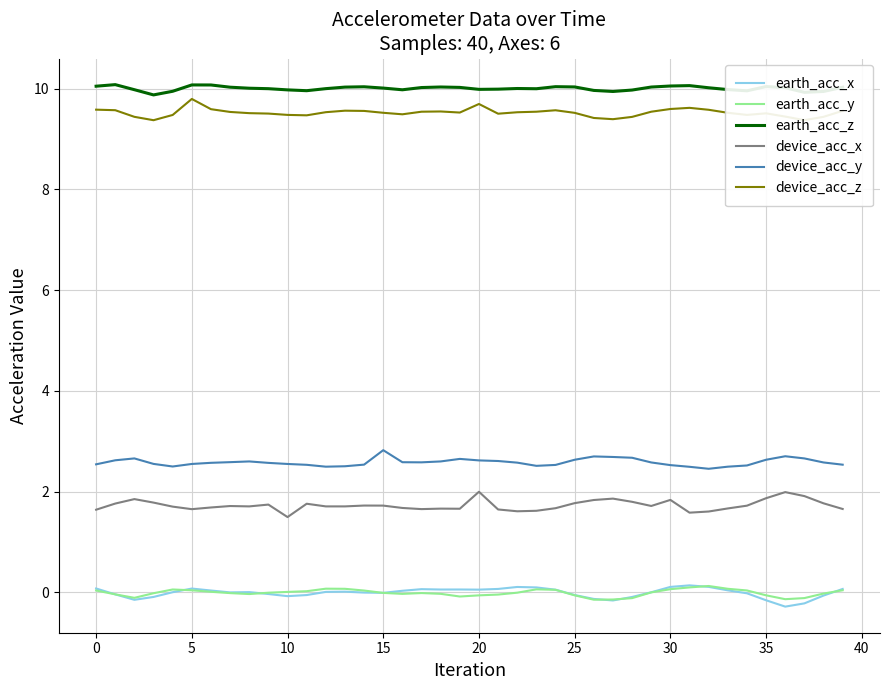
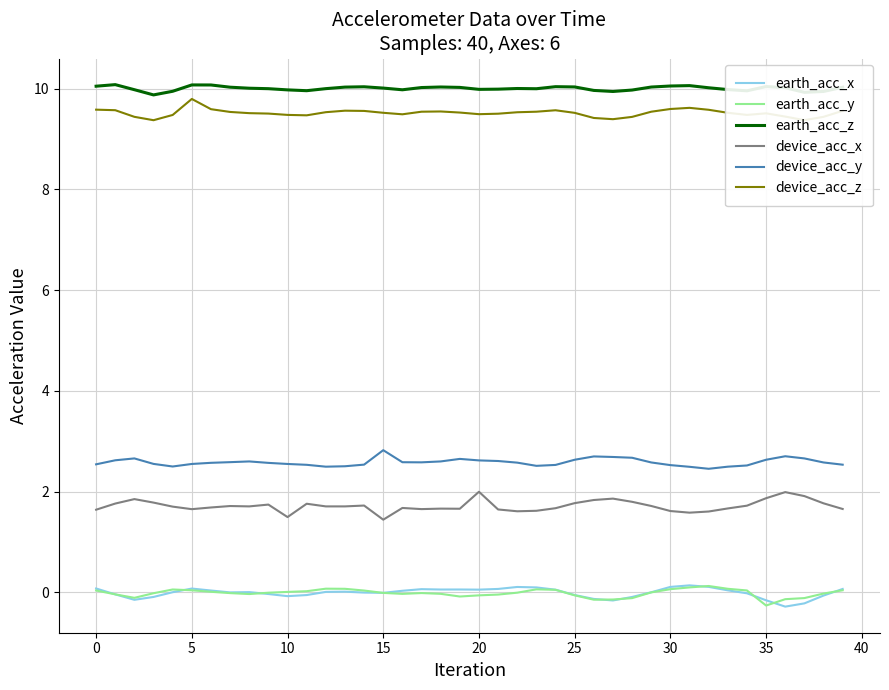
device_acc_x, 15: 1.7 -> 1.4
device_acc_z, 20: 9.7 -> 9.5
device_acc_x, 30: 1.8 -> 1.6
earth_acc_y, 35: -0.1 -> -0.3
